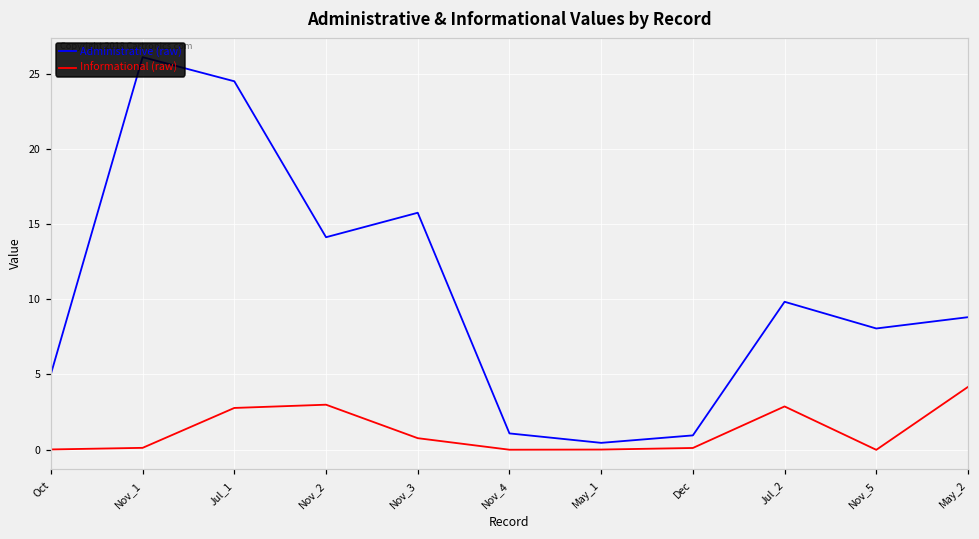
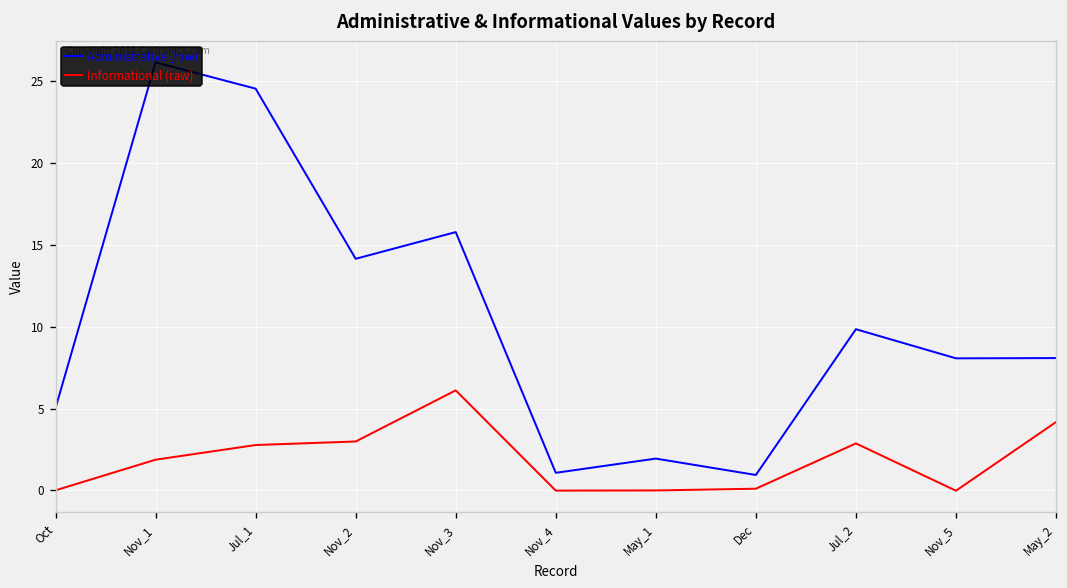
Informational (raw), Nov_1: 0.1 -> 1.9
Informational (raw), Nov_3: 0.8 -> 6.1
Administrative (raw), May_1: 0.4 -> 1.9
Administrative (raw), May_2: 8.8 -> 8.1
